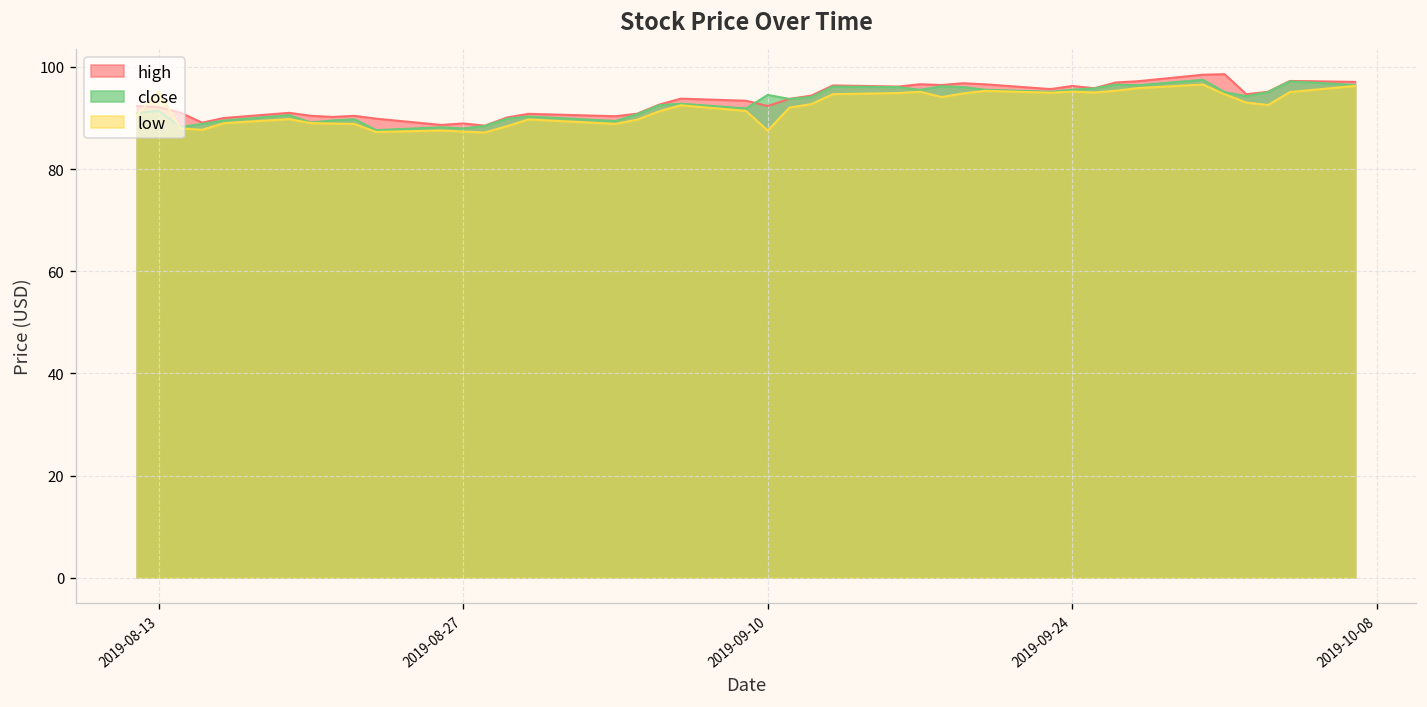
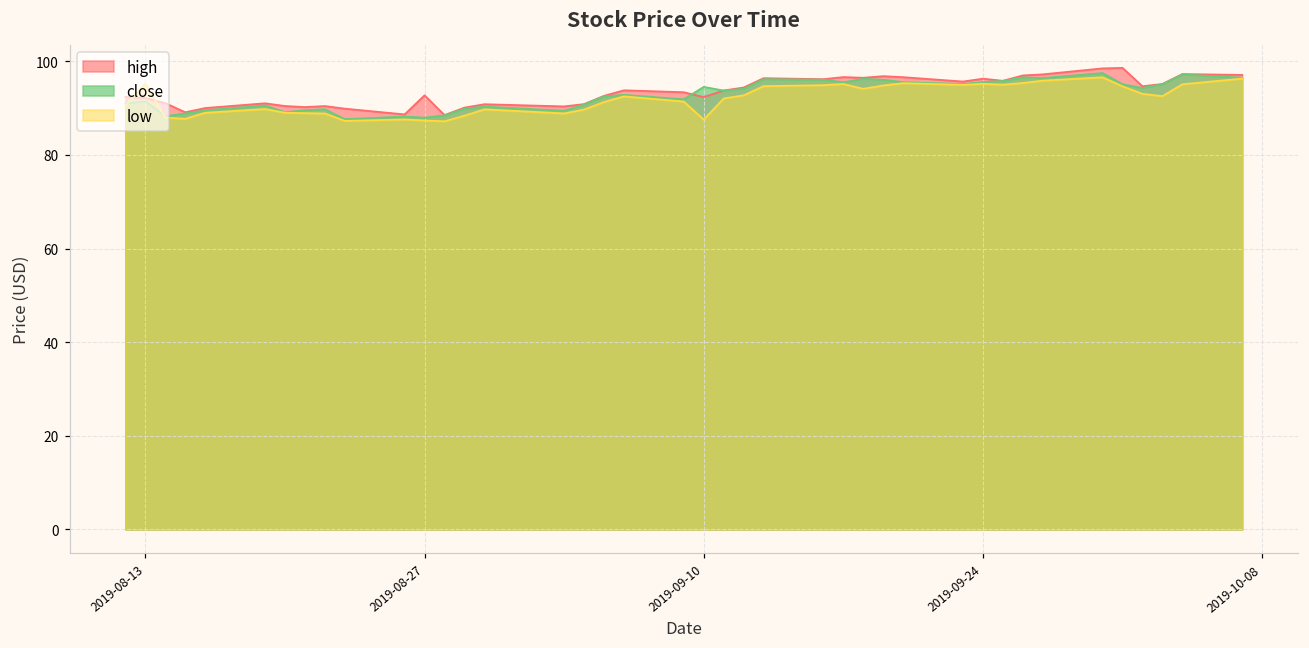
high, 2019-08-27: 89 -> 93
